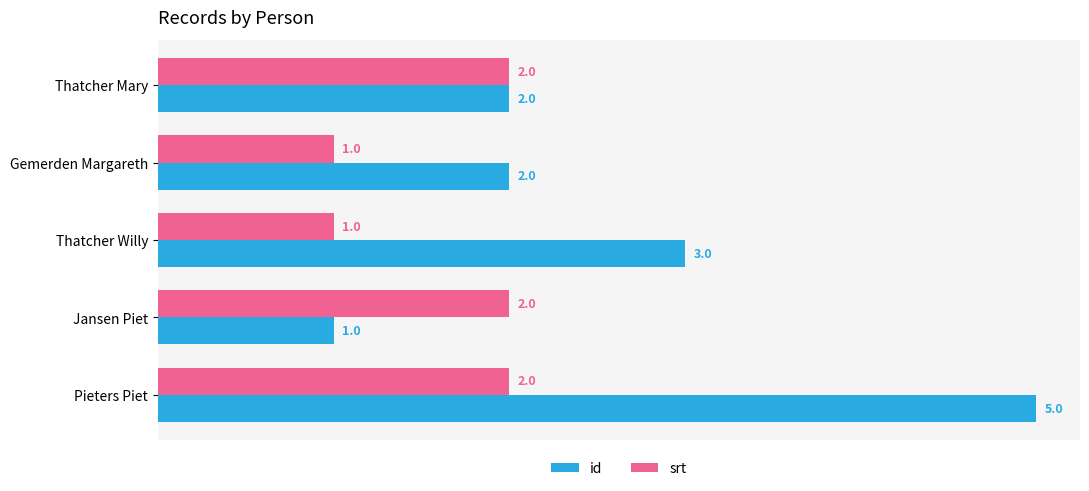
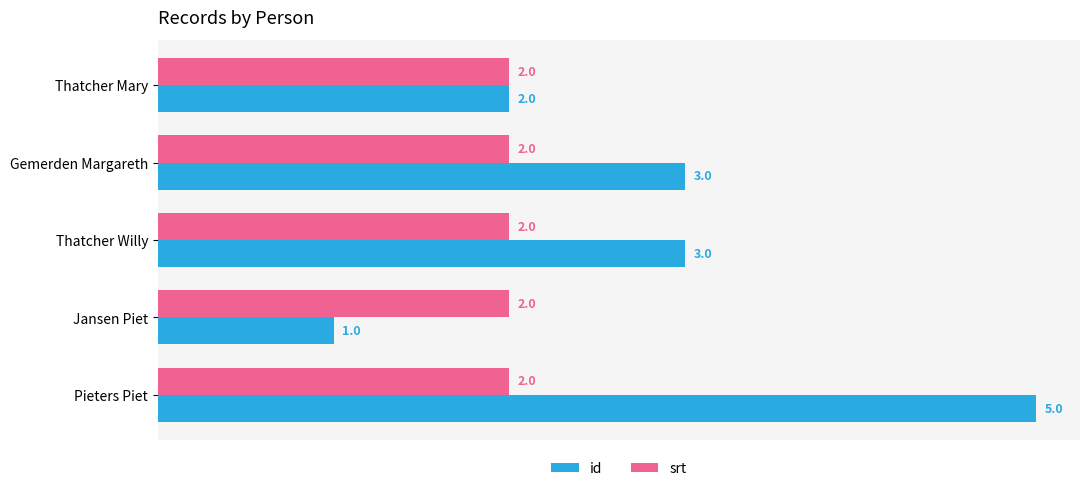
srt, Gemerden Margareth: 1.0 -> 2.0
id, Gemerden Margareth: 2.0 -> 3.0
srt, Thatcher Willy: 1.0 -> 2.0
